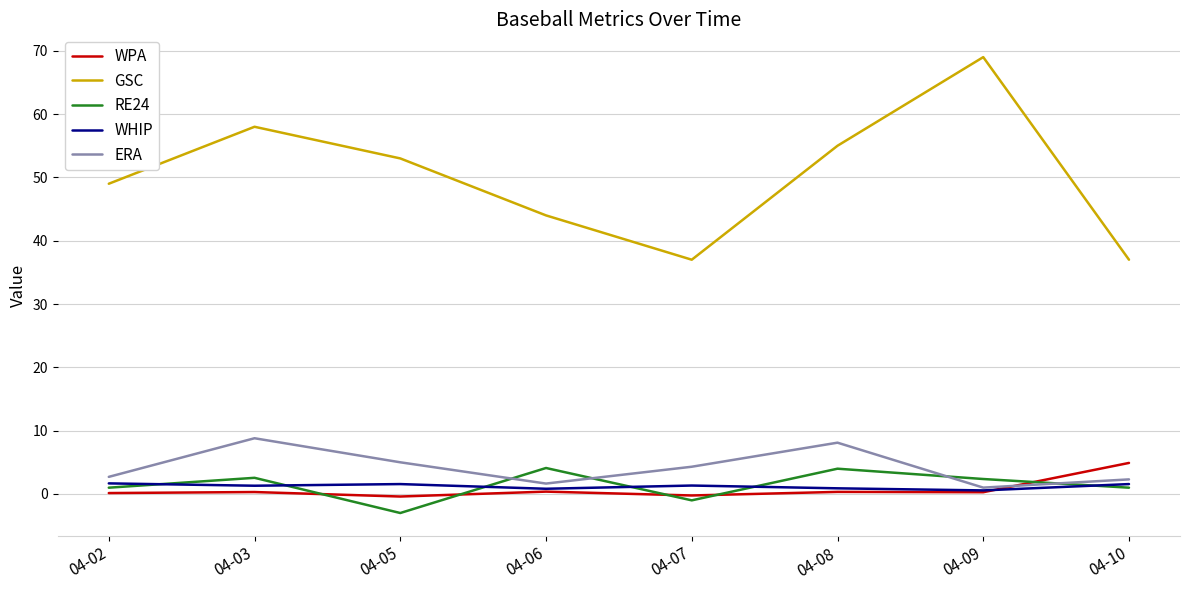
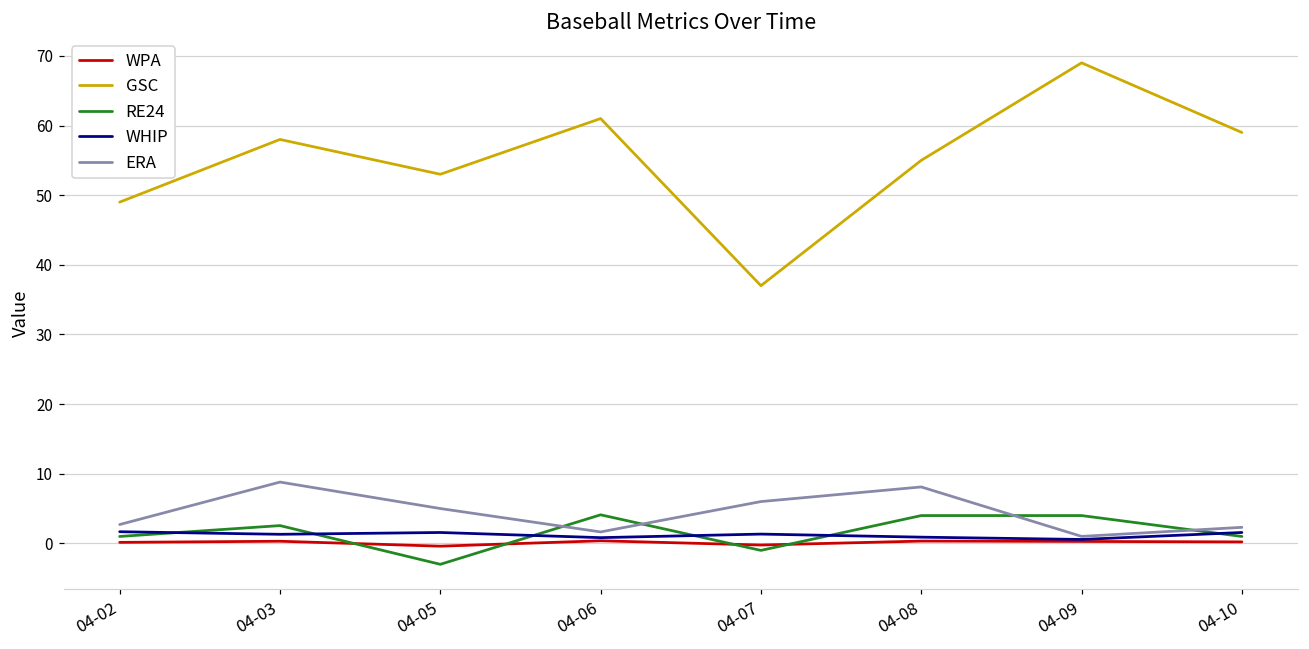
GSC, 04-06: 44 -> 61
ERA, 04-07: 4 -> 6
RE24, 04-09: 2 -> 4
WPA, 04-10: 5 -> 0
GSC, 04-10: 37 -> 59
